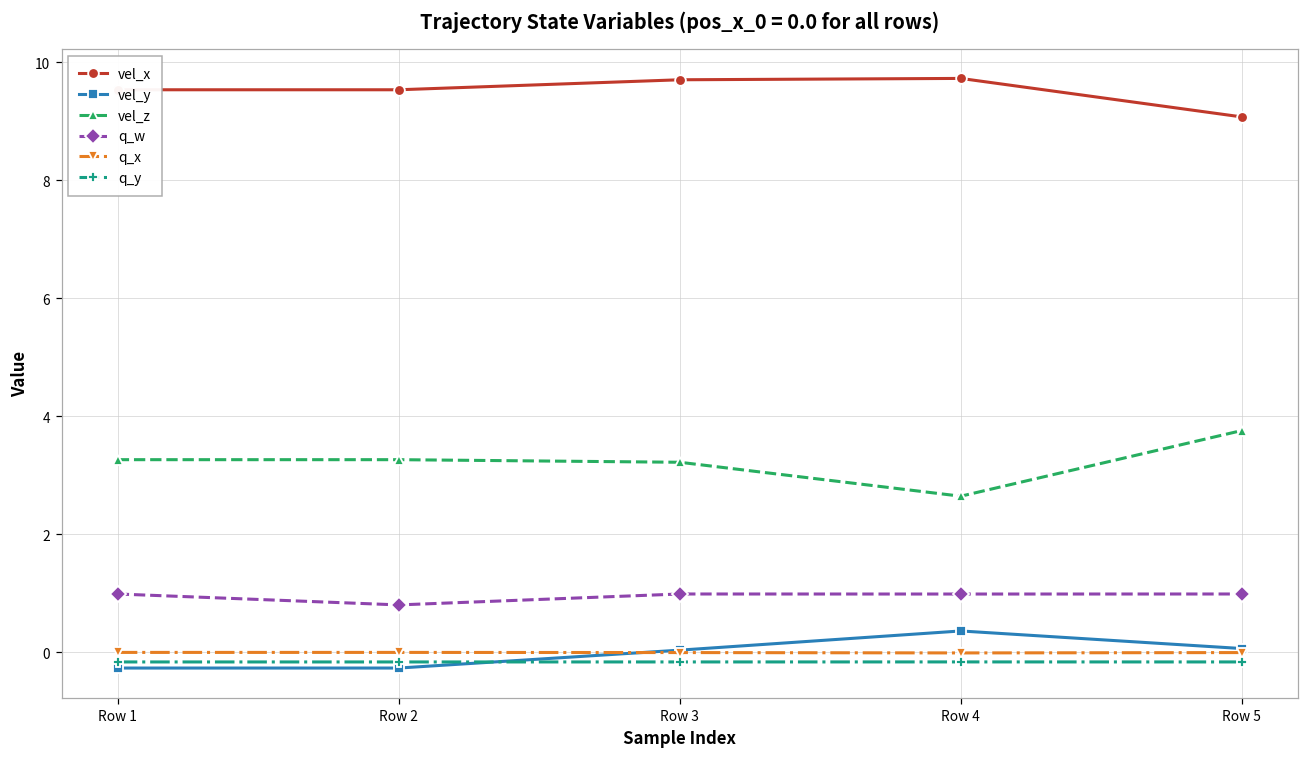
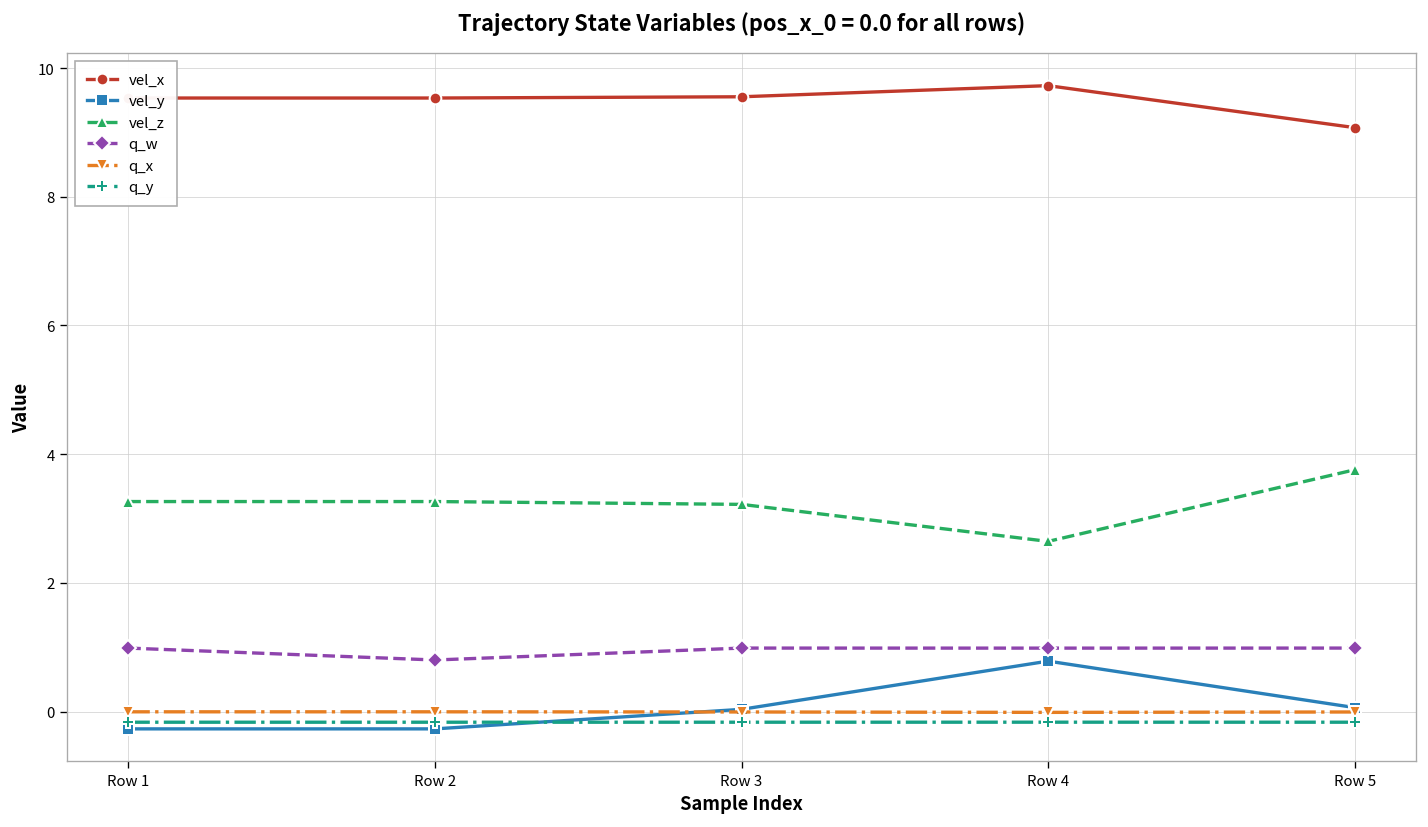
vel_x, Row 3: 9.7 -> 9.6
vel_y, Row 4: 0.4 -> 0.8
